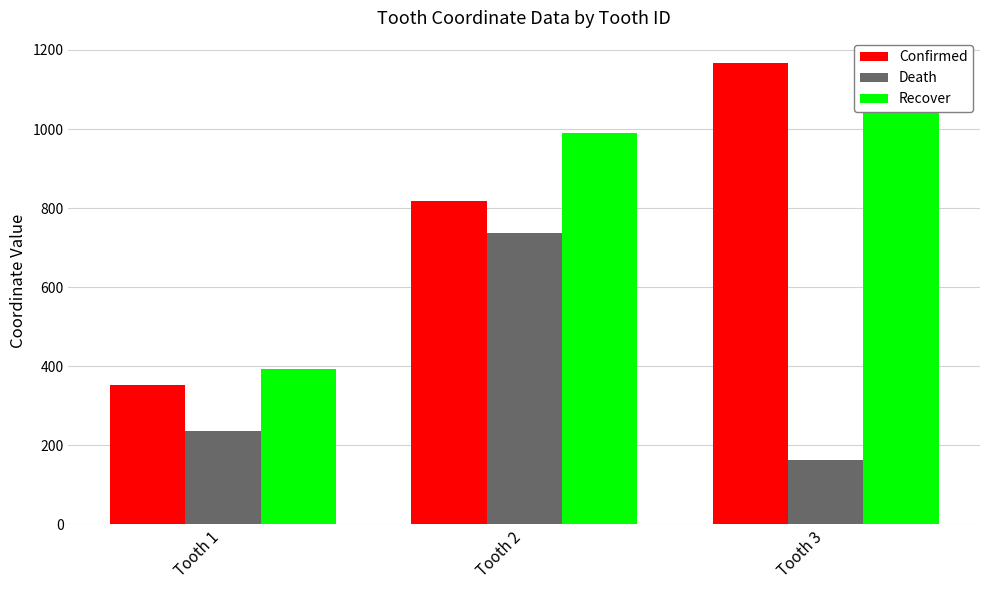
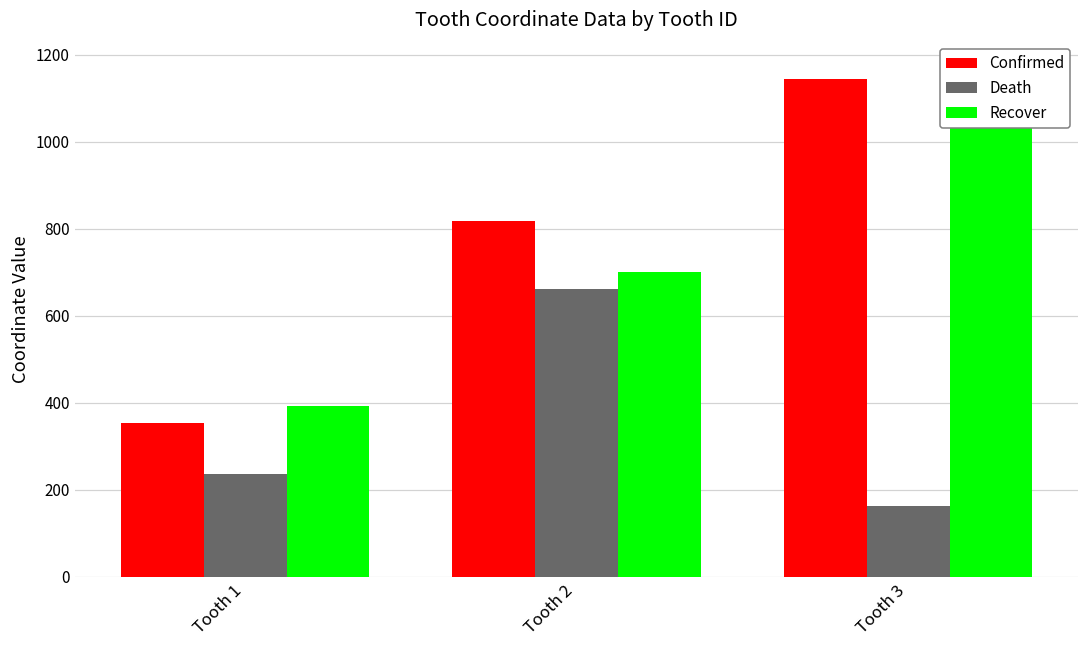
Death, Tooth 2: 740 -> 660
Recover, Tooth 2: 990 -> 700
Confirmed, Tooth 3: 1170 -> 1140
